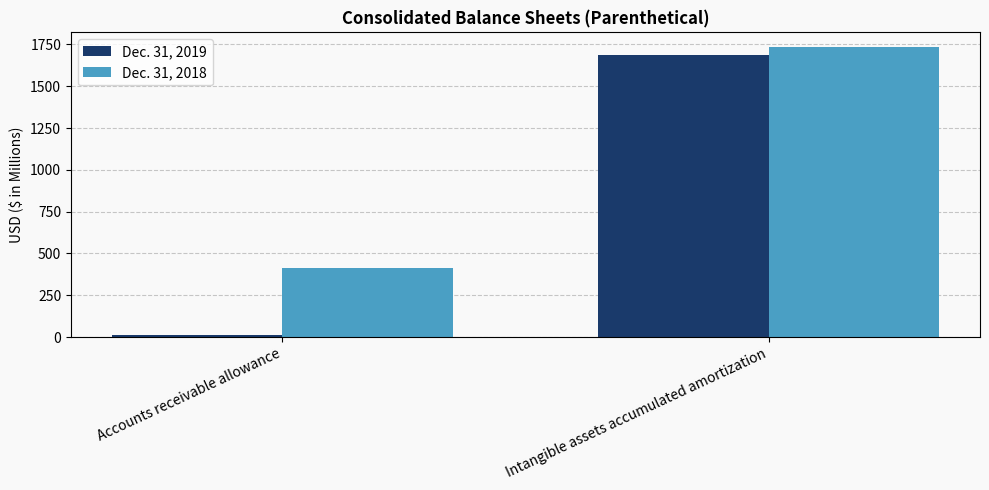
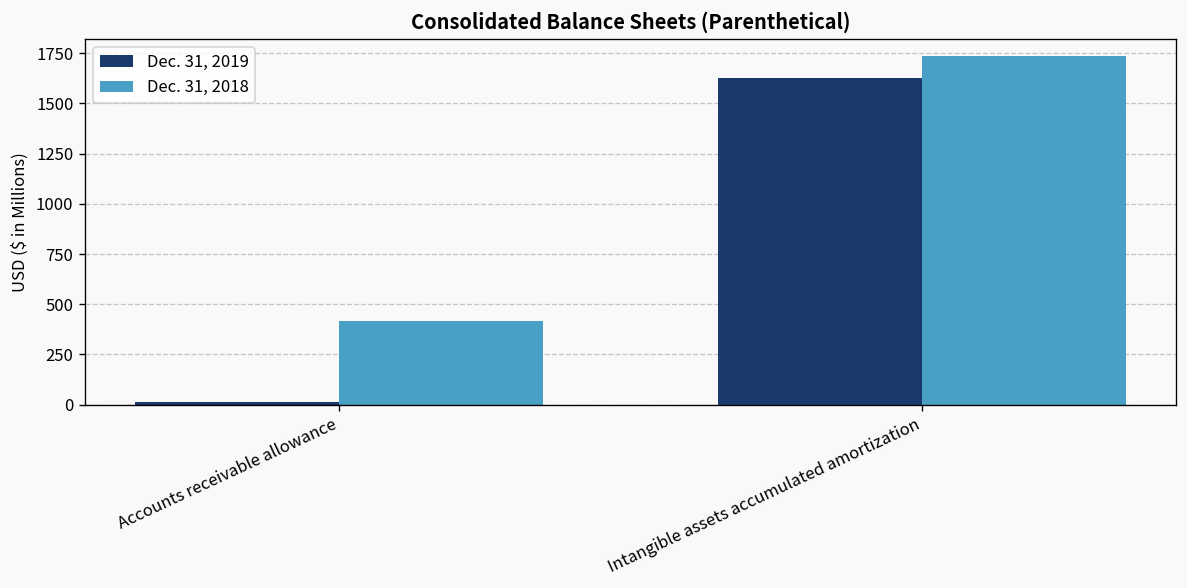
Dec. 31, 2019, Intangible assets accumulated amortization: 1690 -> 1630
